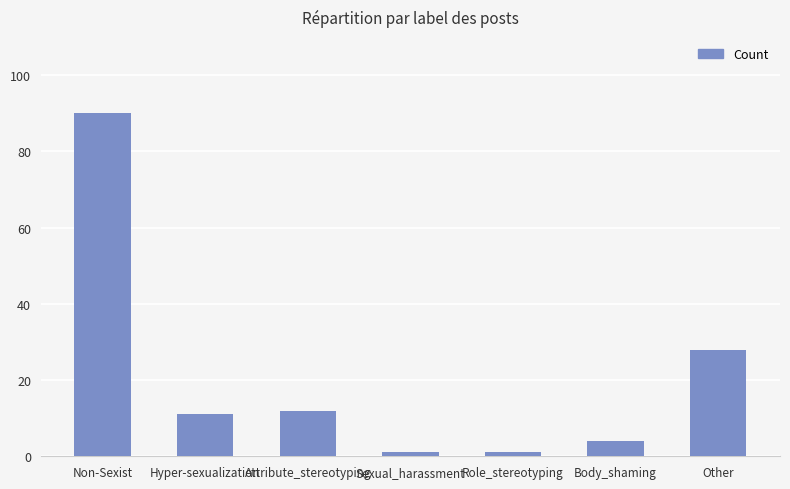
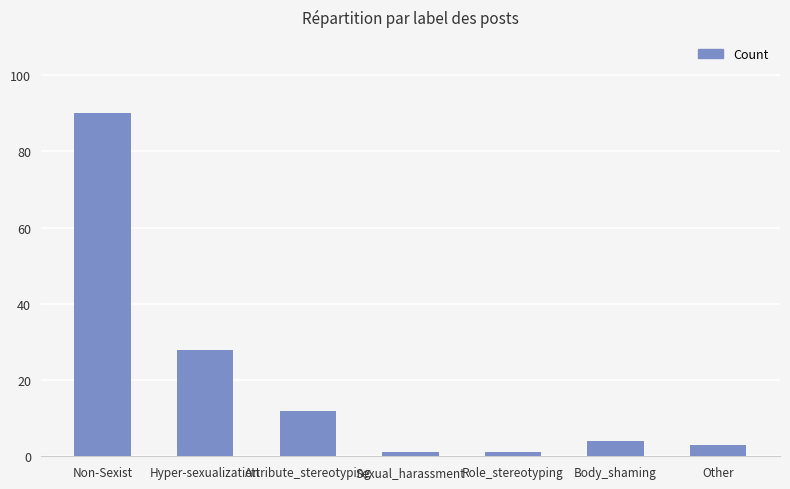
Hyper-sexualization: 11 -> 28
Other: 28 -> 3
